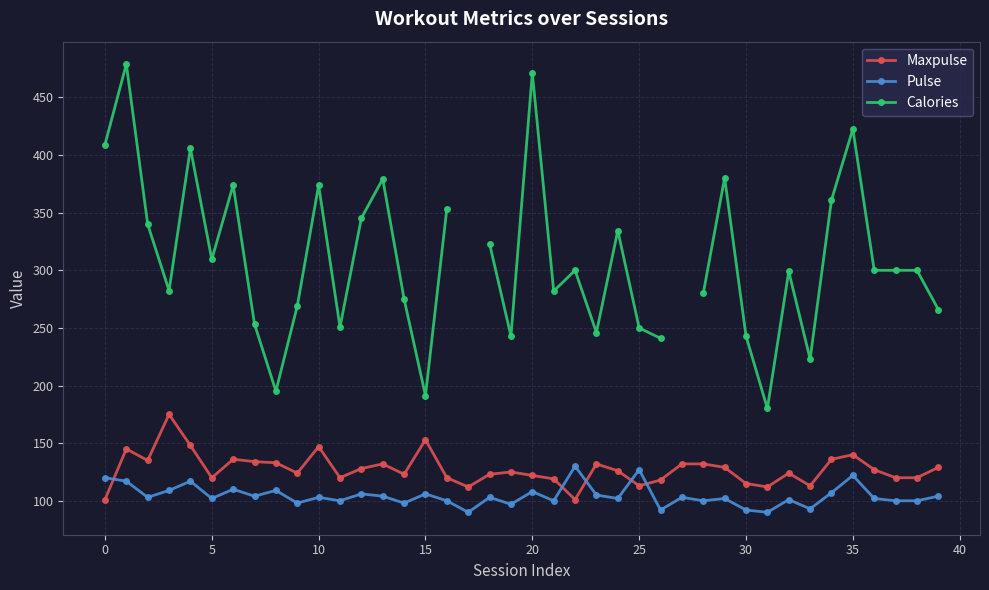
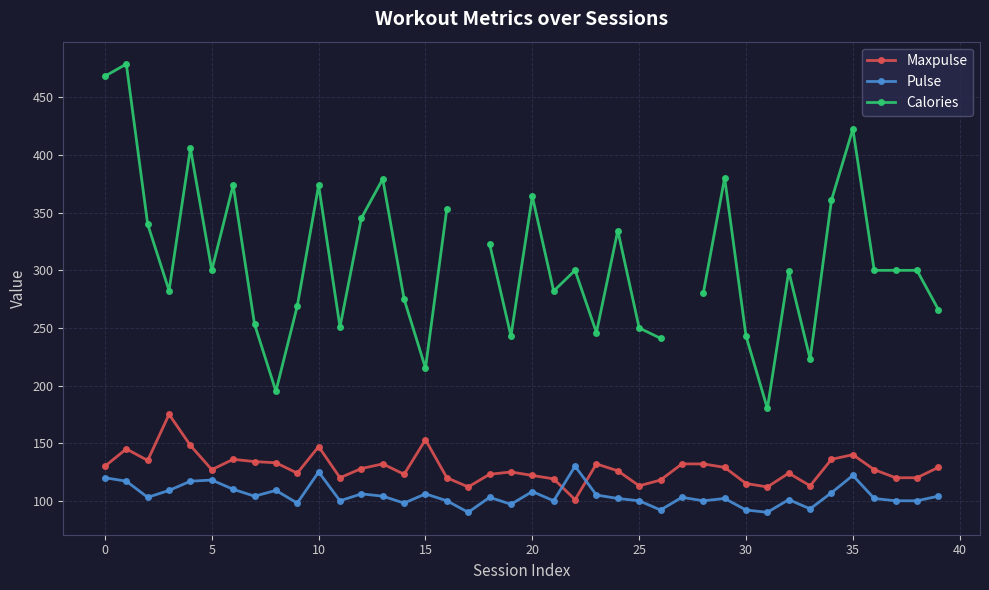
Maxpulse, 0: 101 -> 130
Calories, 0: 409 -> 469
Maxpulse, 5: 120 -> 127
Pulse, 5: 102 -> 118
Calories, 5: 310 -> 300
Pulse, 10: 103 -> 125
Calories, 15: 191 -> 215
Calories, 20: 471 -> 364
Pulse, 25: 127 -> 100
